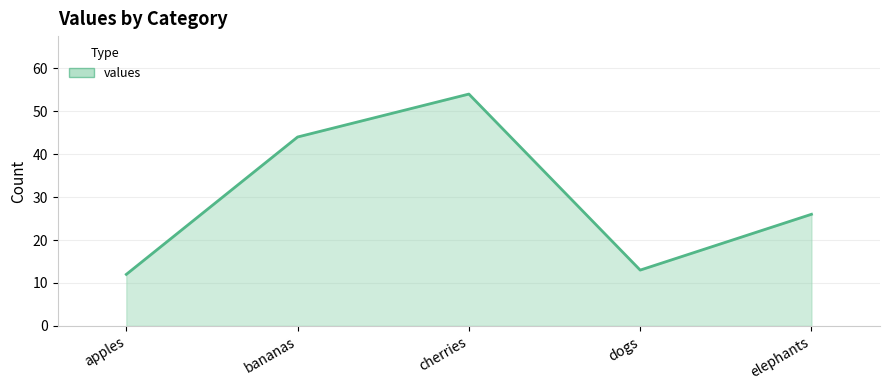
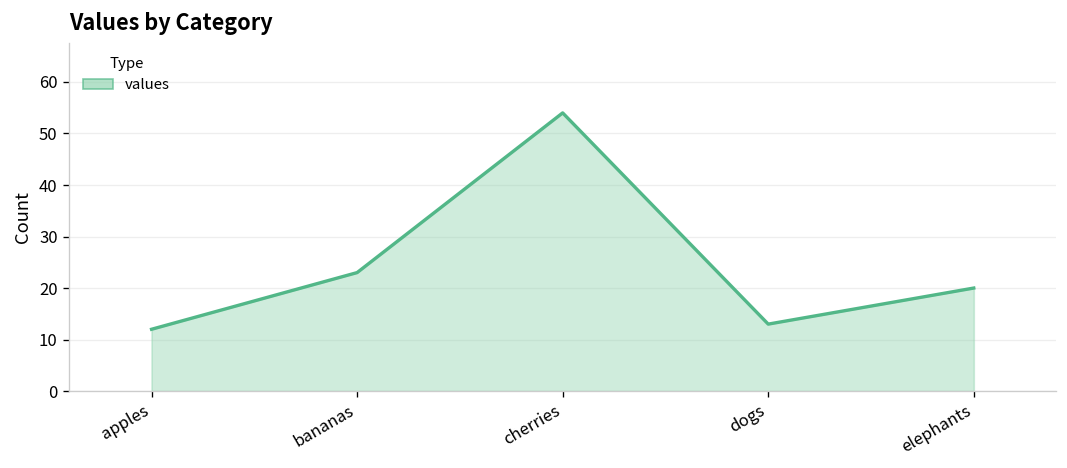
bananas: 44 -> 23
elephants: 26 -> 20
